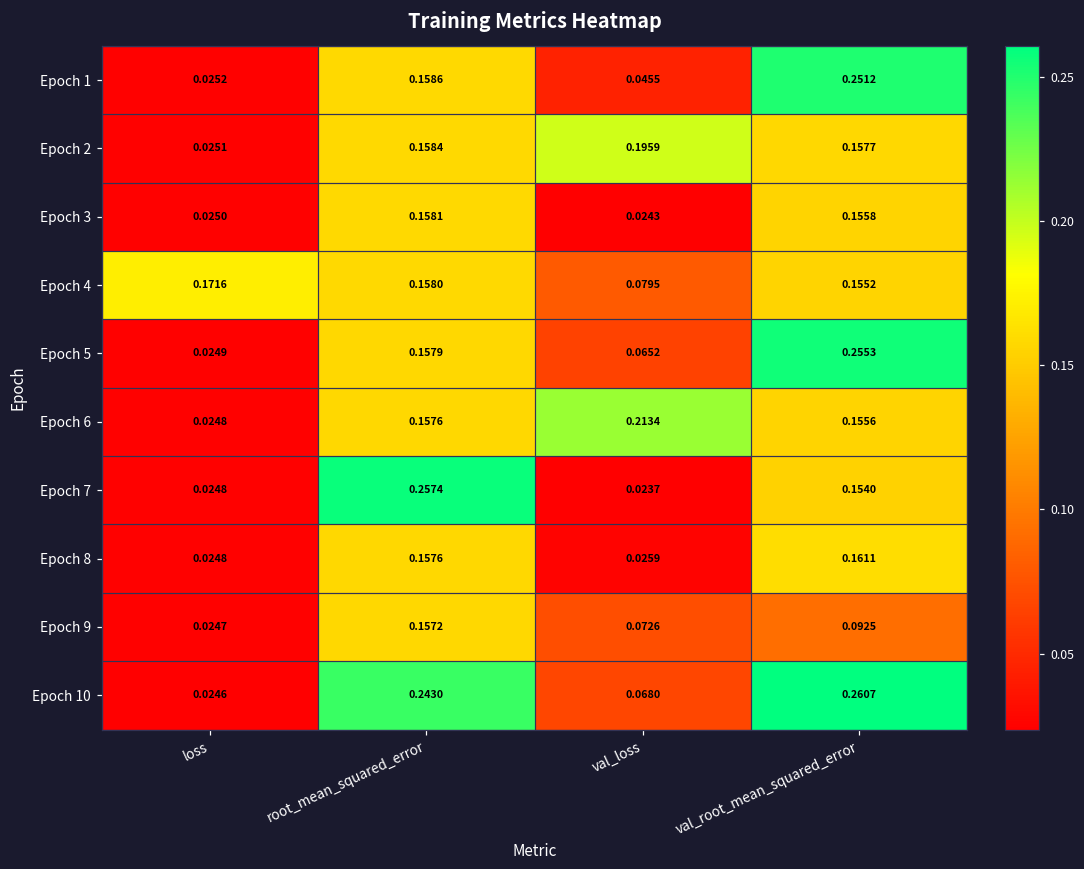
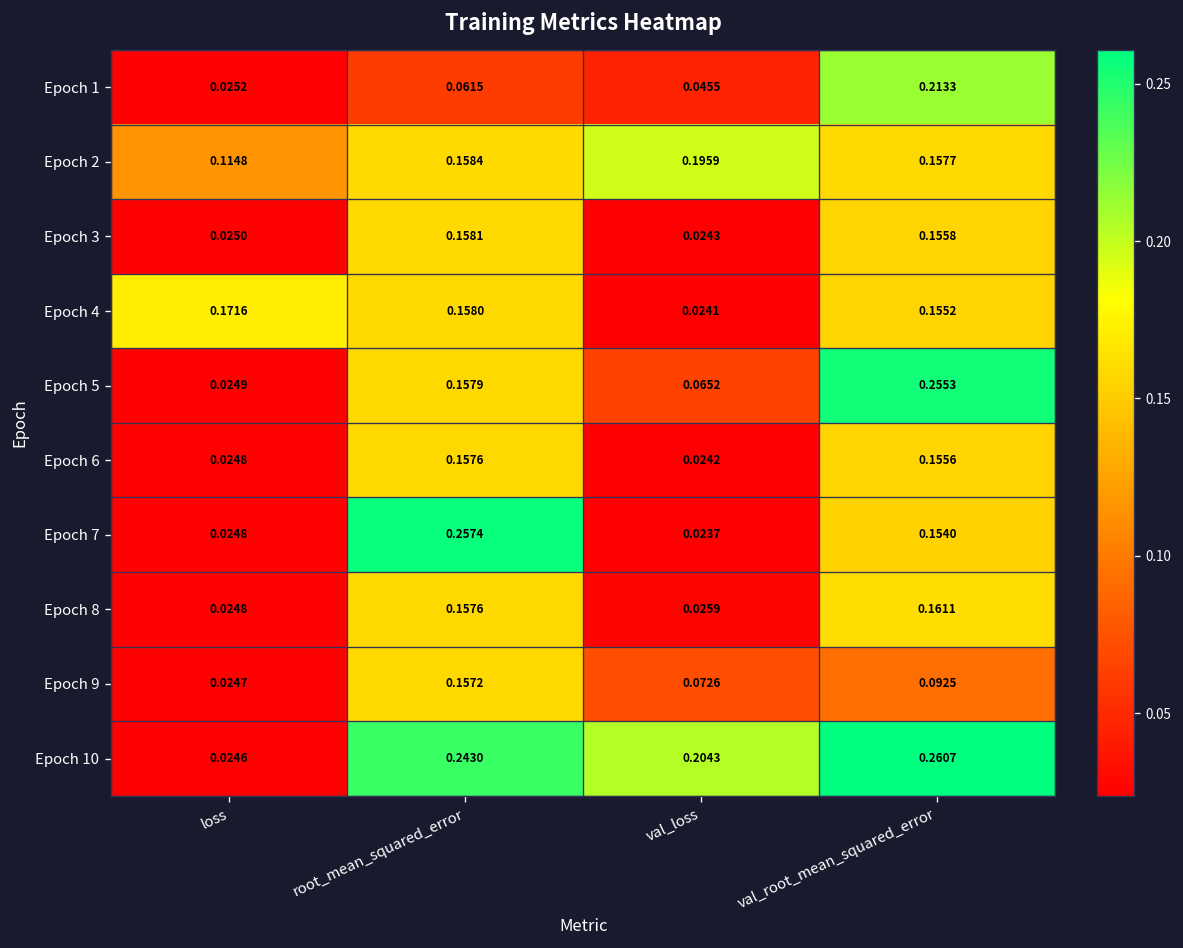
Epoch 1, root_mean_squared_error: 0.1586 -> 0.0615
Epoch 1, val_root_mean_squared_error: 0.2512 -> 0.2133
Epoch 2, loss: 0.0251 -> 0.1148
Epoch 4, val_loss: 0.0795 -> 0.0241
Epoch 6, val_loss: 0.2134 -> 0.0242
Epoch 10, val_loss: 0.0680 -> 0.2043
